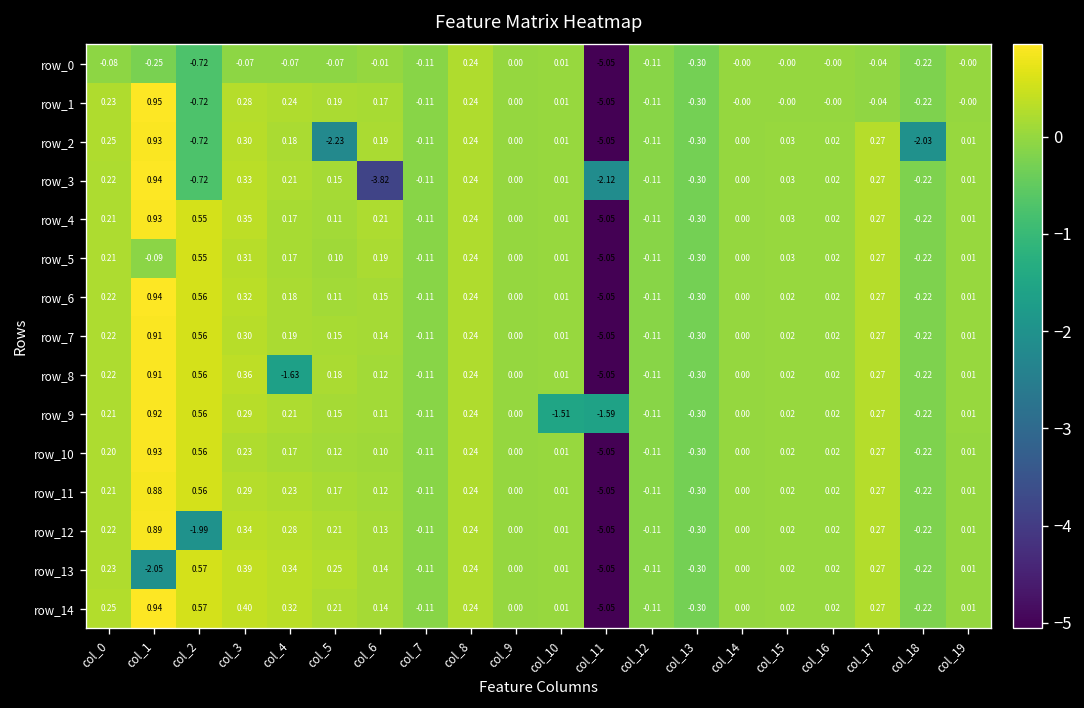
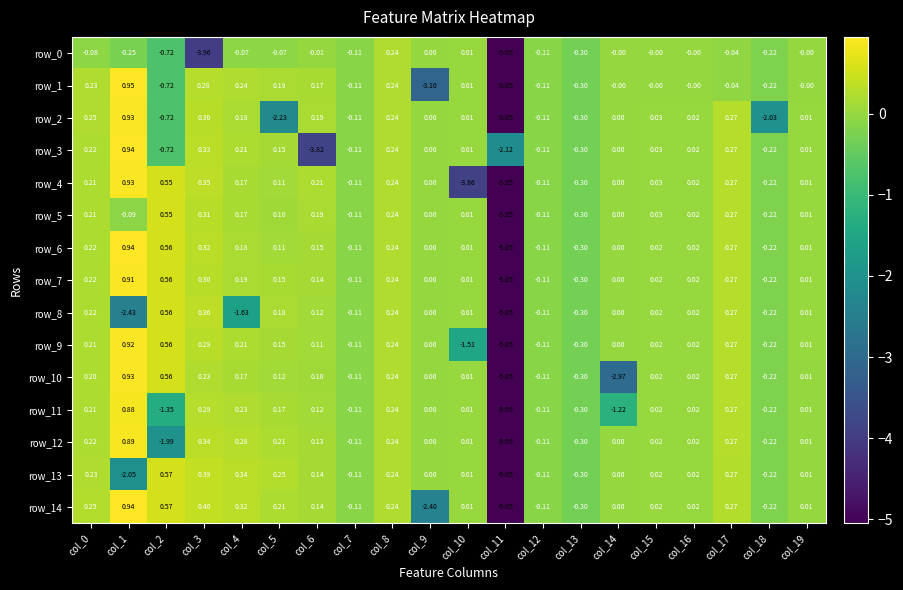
row_0, col_3: -0.07 -> -3.96
row_1, col_9: 0.00 -> -3.10
row_4, col_10: 0.01 -> -3.86
row_8, col_1: 0.91 -> -2.43
row_9, col_11: -1.59 -> -5.05
row_10, col_14: 0.00 -> -2.97
row_11, col_2: 0.56 -> -1.35
row_11, col_14: 0.00 -> -1.22
row_14, col_9: 0.00 -> -2.40
